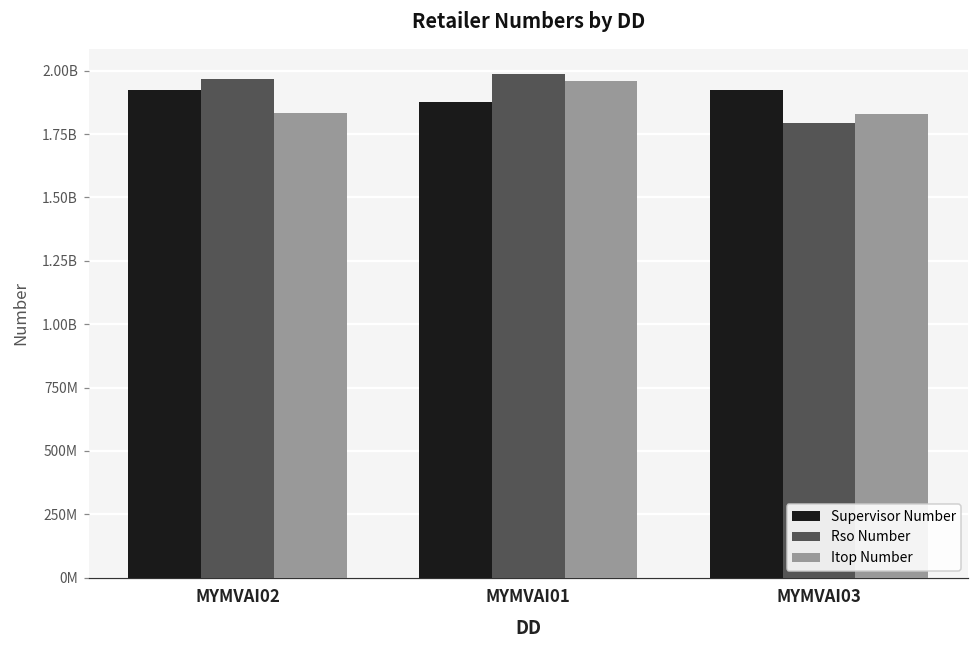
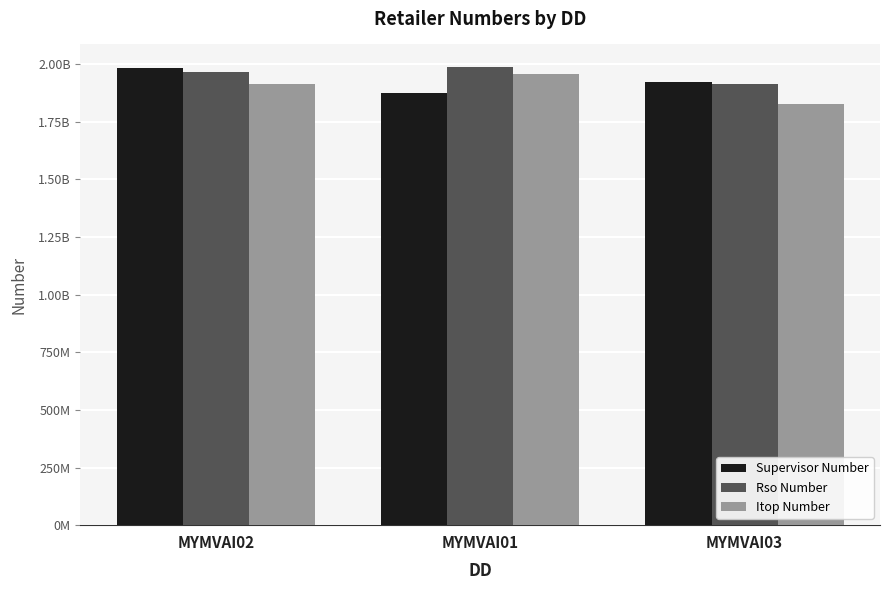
Supervisor Number, MYMVAI02: 1920000000 -> 1980000000
Itop Number, MYMVAI02: 1830000000 -> 1920000000
Rso Number, MYMVAI03: 1790000000 -> 1920000000
